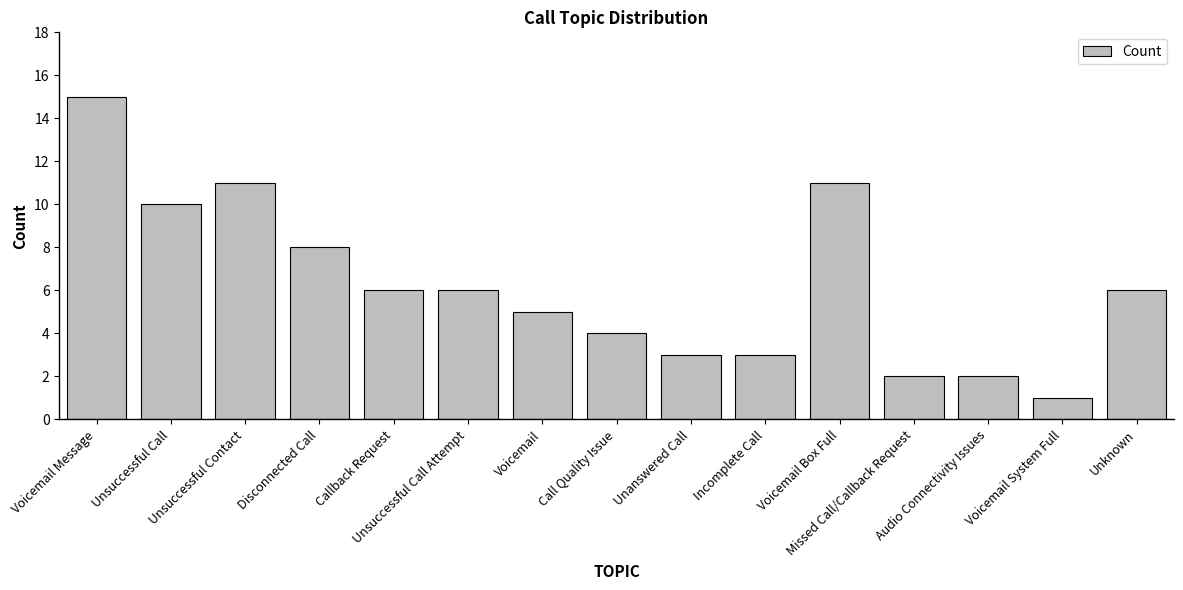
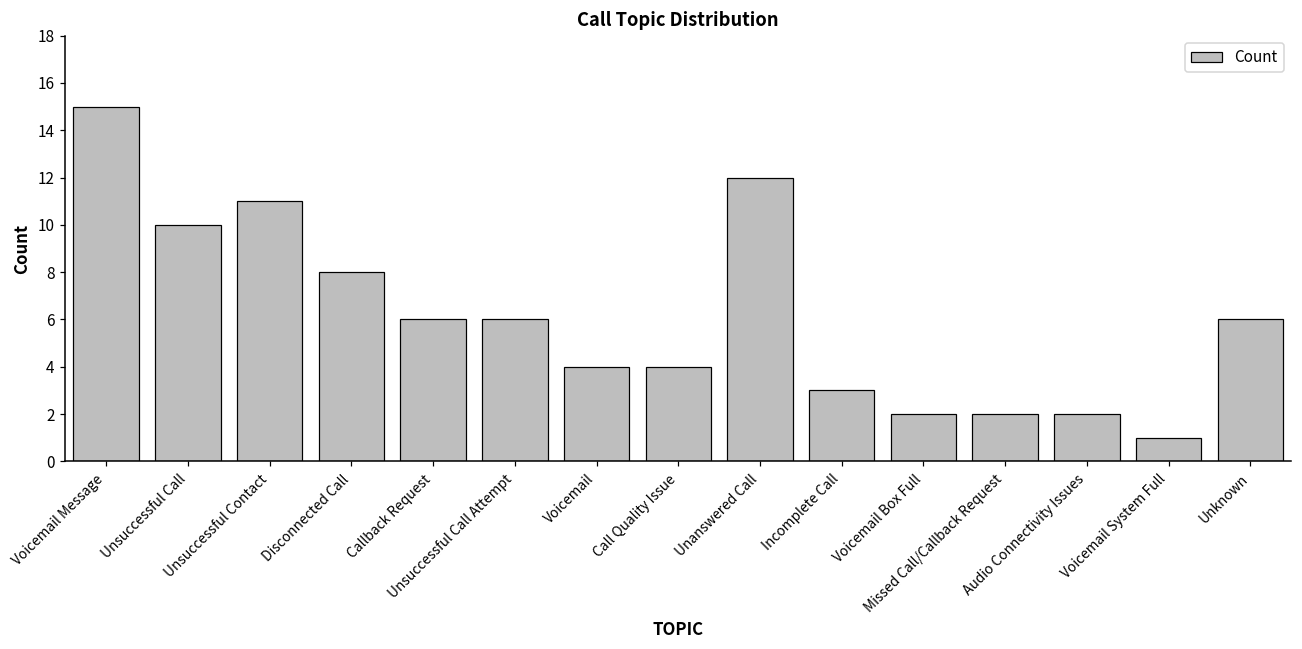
Voicemail: 5 -> 4
Unanswered Call: 3 -> 12
Voicemail Box Full: 11 -> 2
